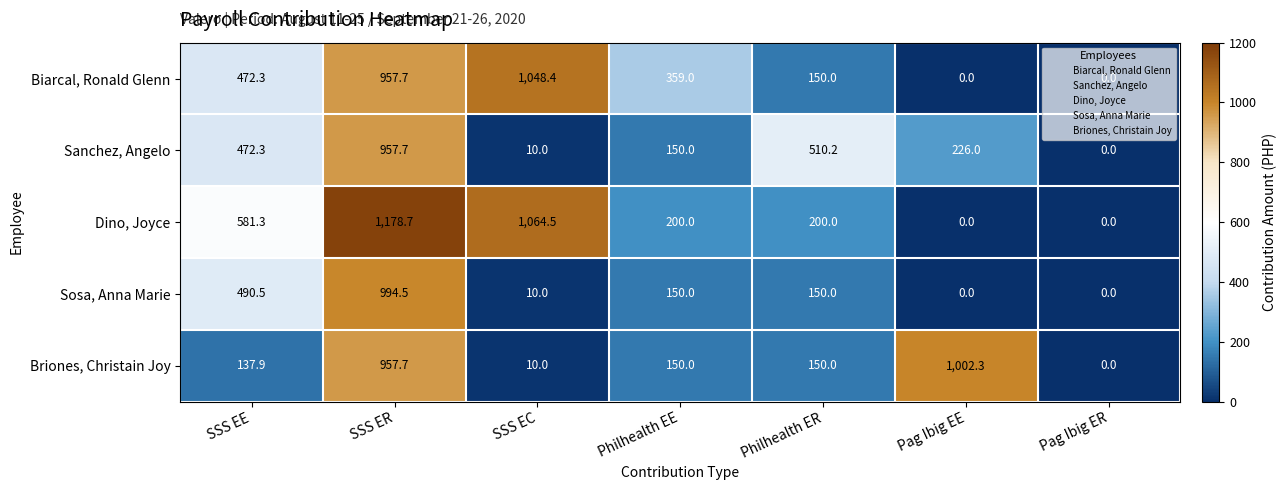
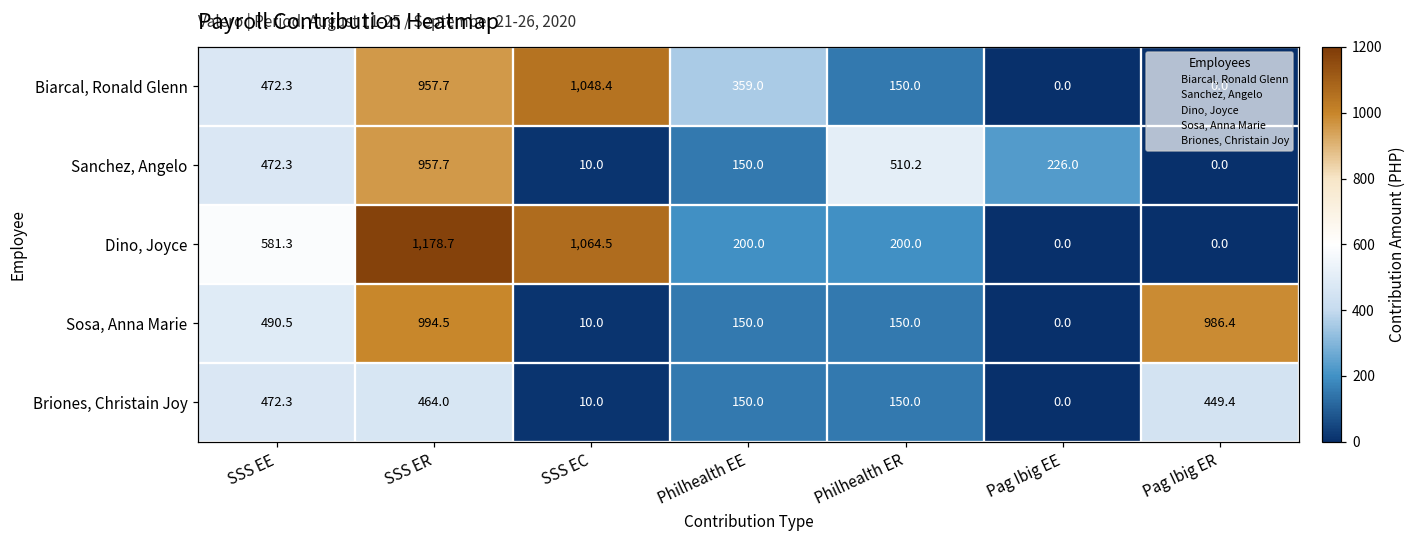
Sosa, Anna Marie, Pag Ibig ER: 0.0 -> 986.4
Briones, Christain Joy, SSS EE: 137.9 -> 472.3
Briones, Christain Joy, SSS ER: 957.7 -> 464.0
Briones, Christain Joy, Pag Ibig EE: 1,002.3 -> 0.0
Briones, Christain Joy, Pag Ibig ER: 0.0 -> 449.4
